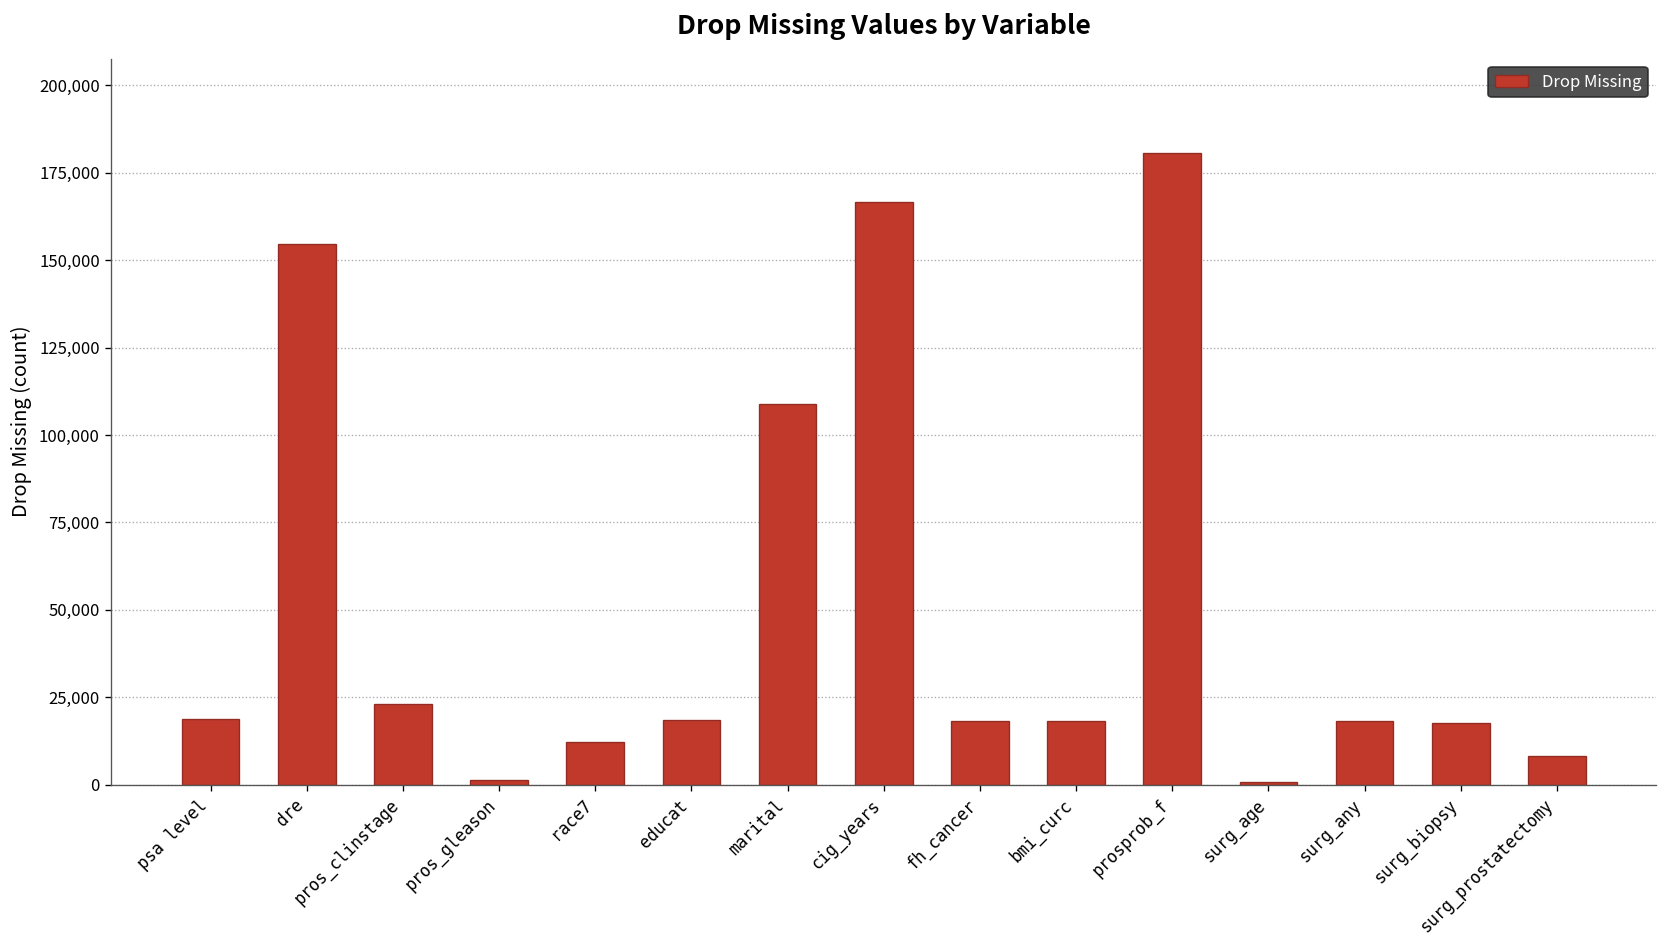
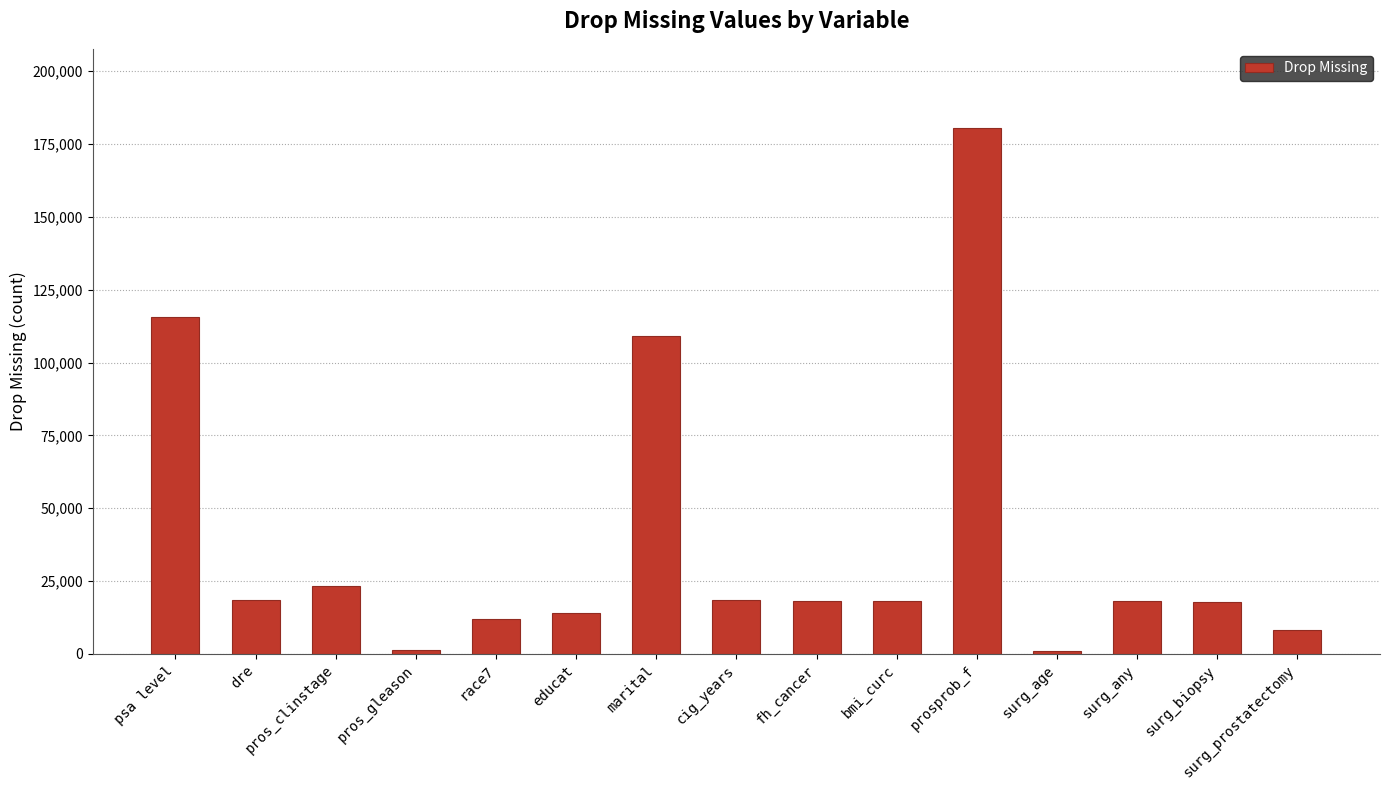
psa level: 19,000 -> 116,000
dre: 155,000 -> 19,000
educat: 19,000 -> 14,000
cig_years: 167,000 -> 18,000
